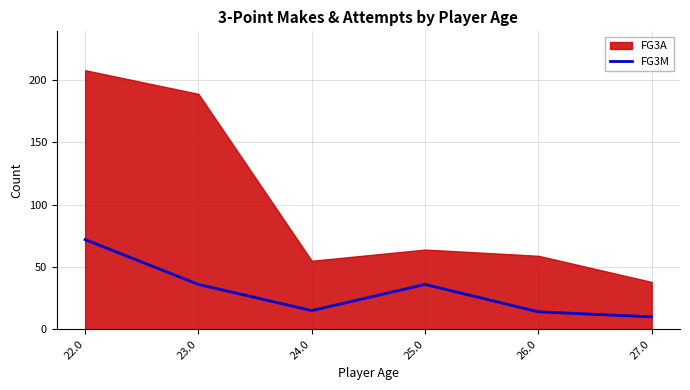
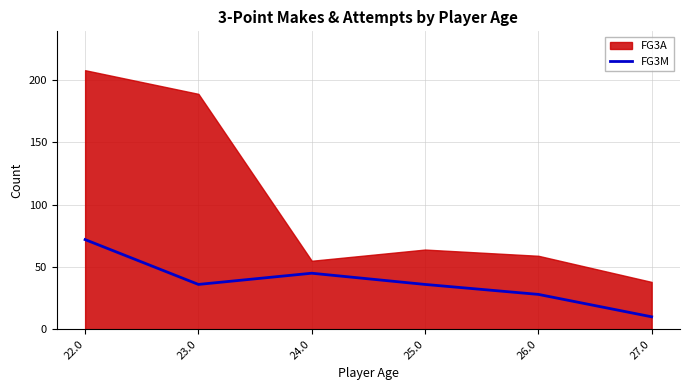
FG3M, 24.0: 15 -> 45
FG3M, 26.0: 14 -> 28
